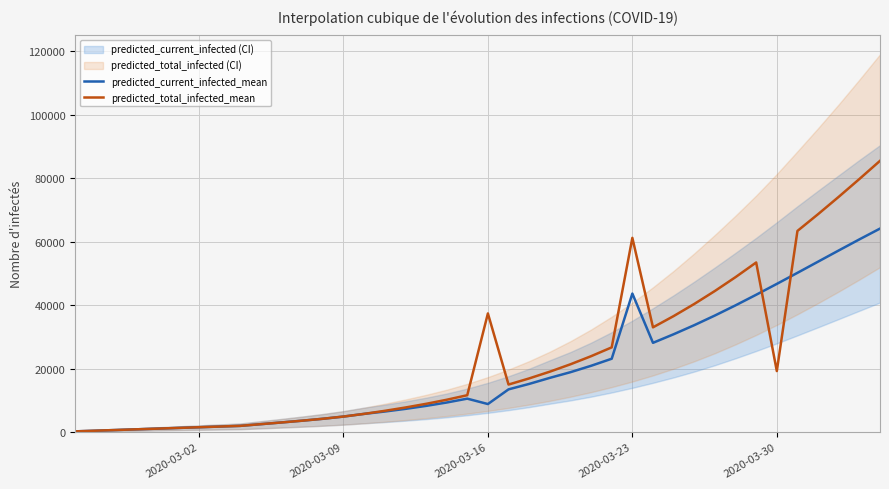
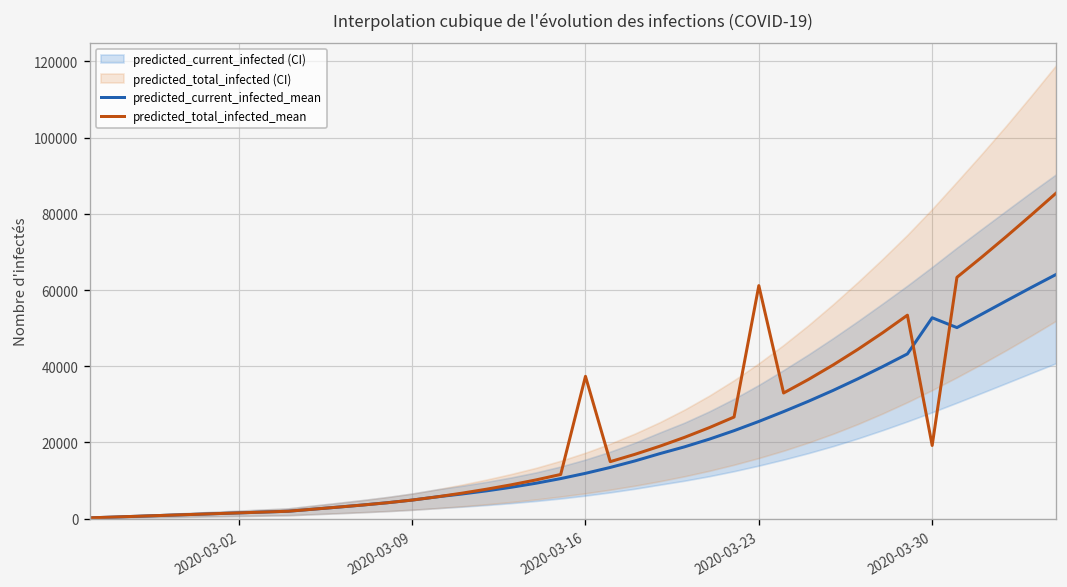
predicted_current_infected_mean, 2020-03-16: 9000 -> 12000
predicted_current_infected_mean, 2020-03-23: 44000 -> 26000
predicted_current_infected_mean, 2020-03-30: 47000 -> 53000
